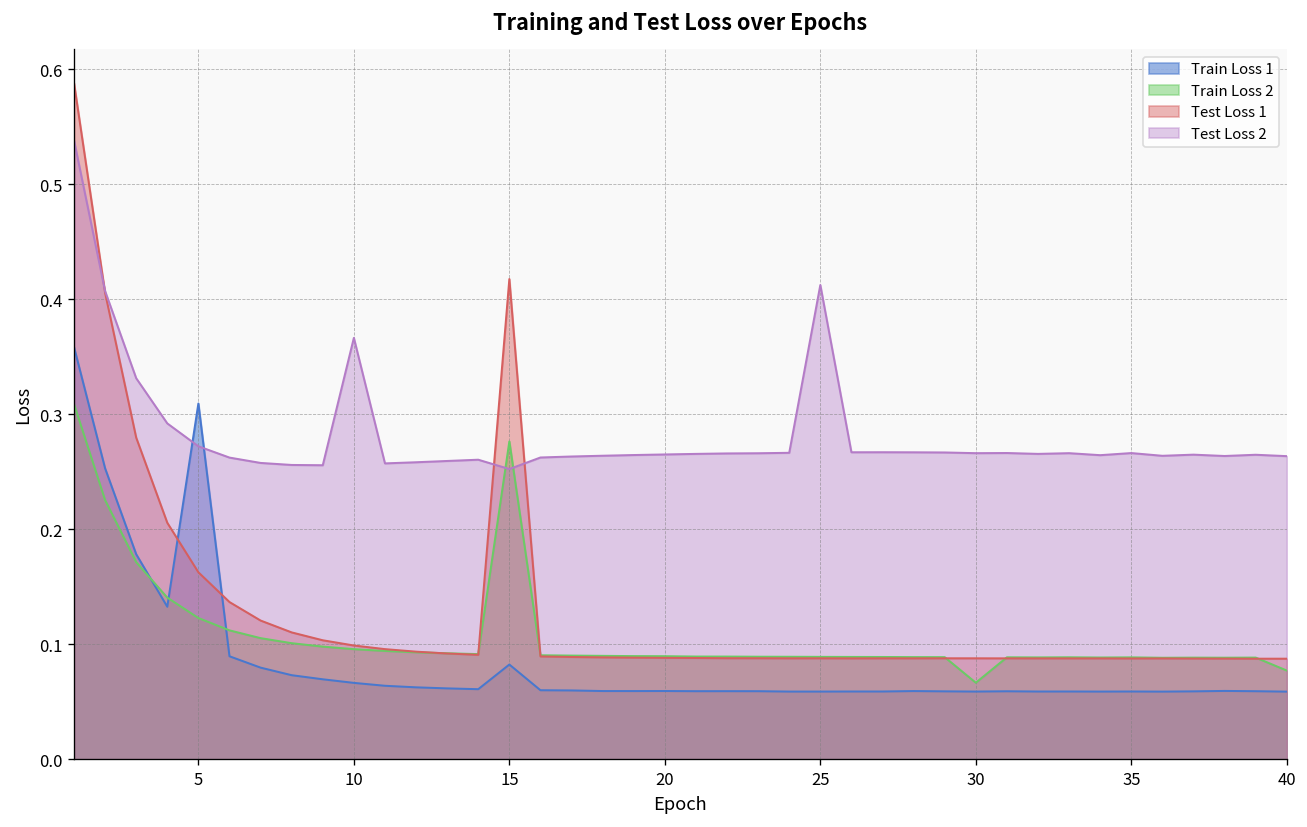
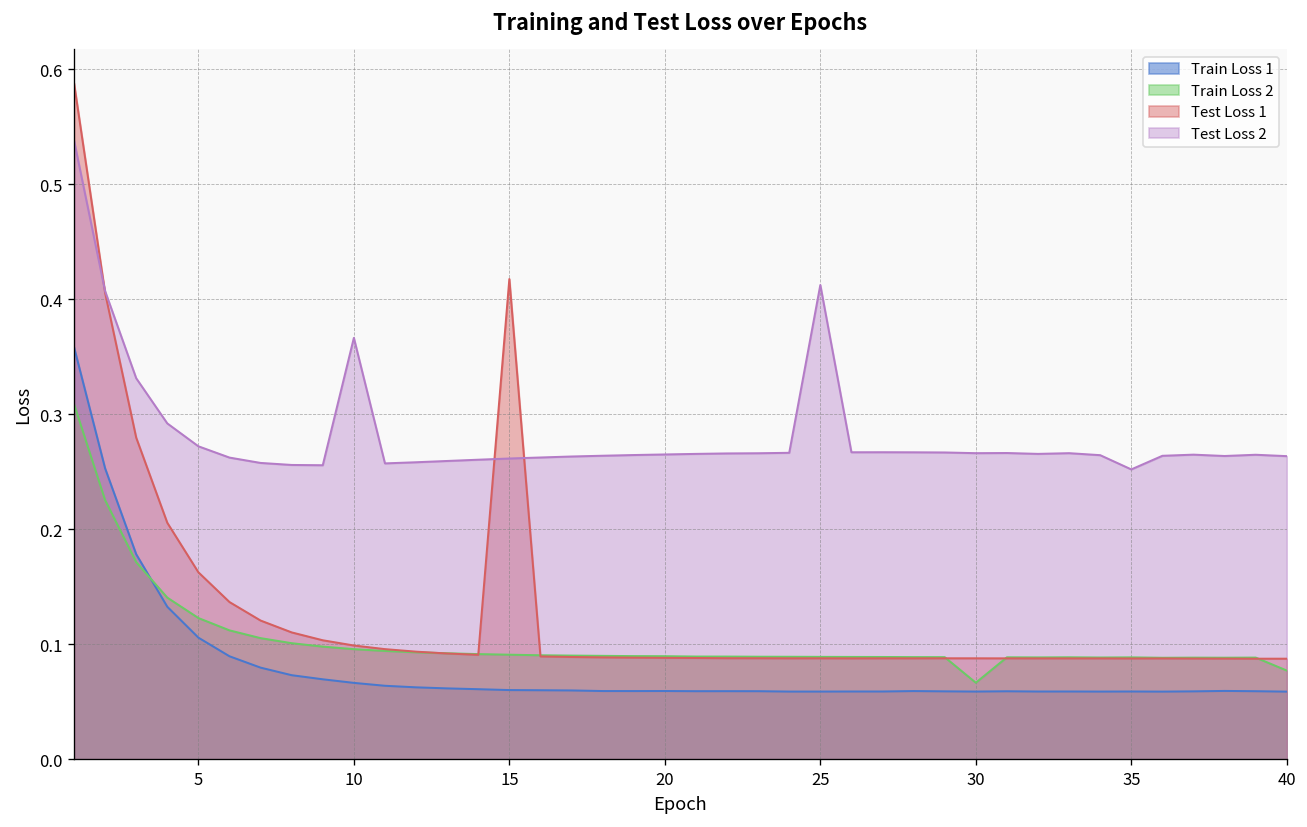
Train Loss 1, 5: 0.31 -> 0.11
Train Loss 1, 15: 0.08 -> 0.06
Train Loss 2, 15: 0.28 -> 0.09
Test Loss 2, 15: 0.25 -> 0.26
Test Loss 2, 35: 0.27 -> 0.25
